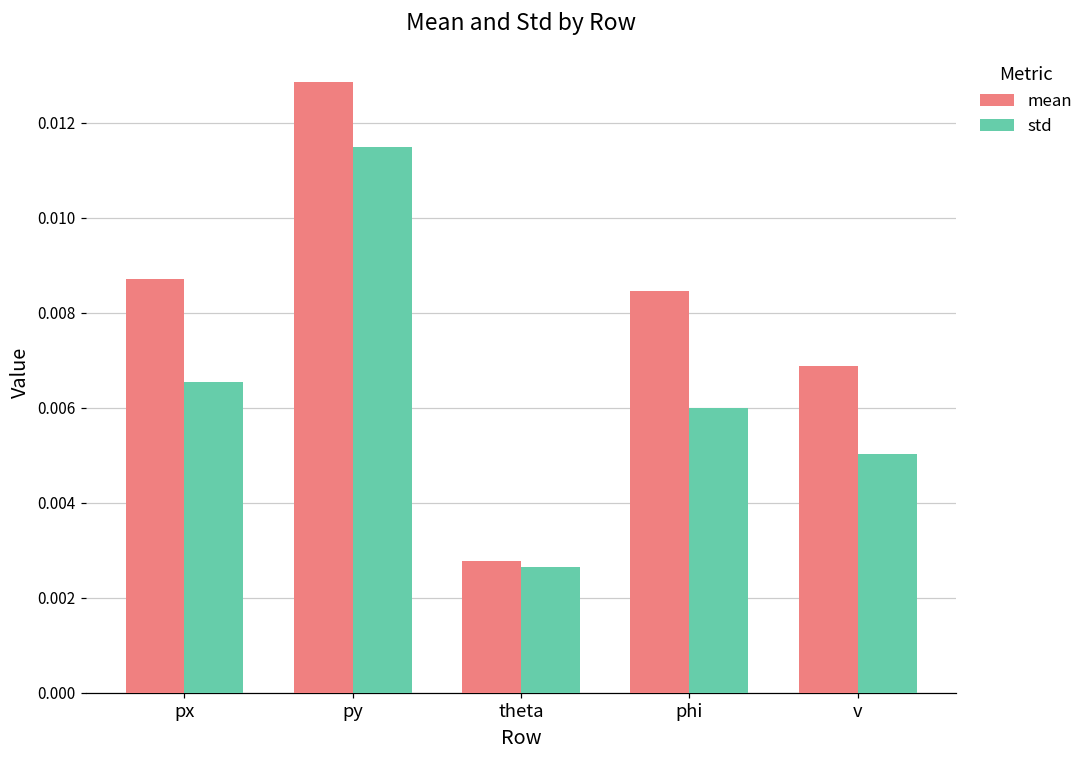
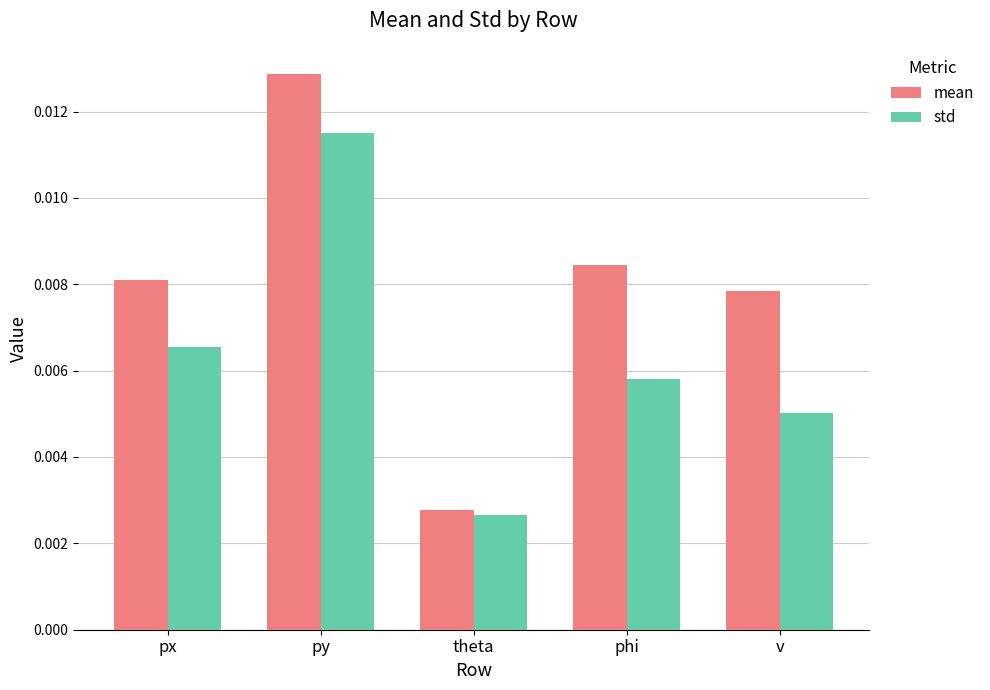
mean, px: 0.0087 -> 0.0081
std, phi: 0.0060 -> 0.0058
mean, v: 0.0069 -> 0.0078
